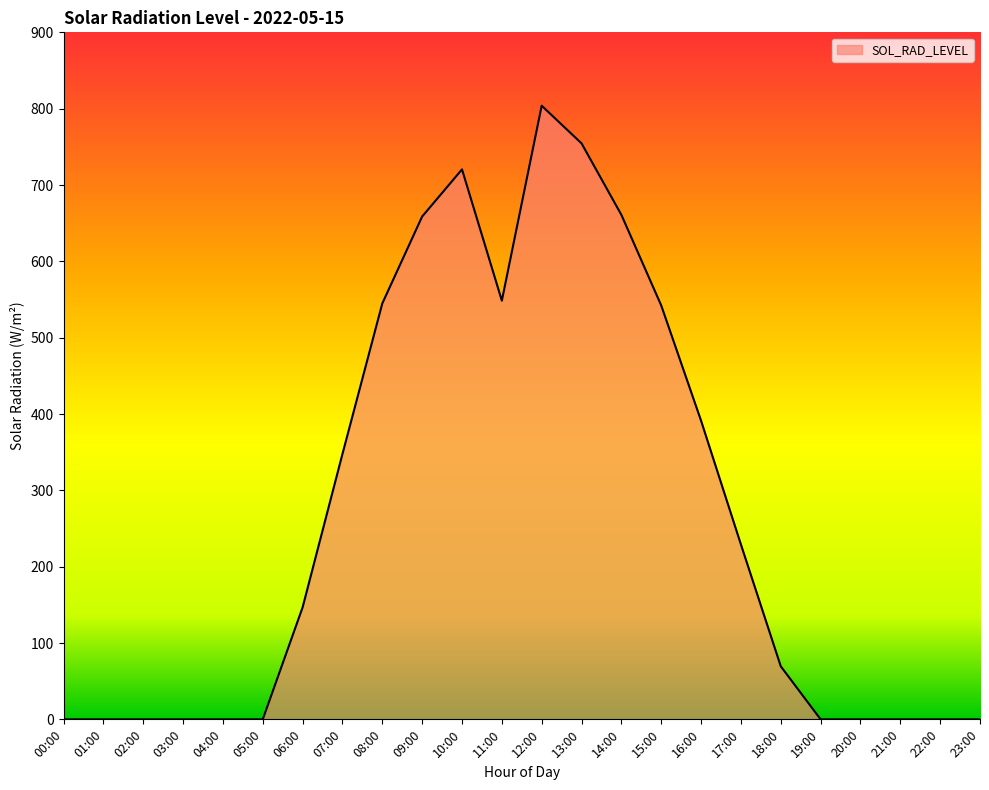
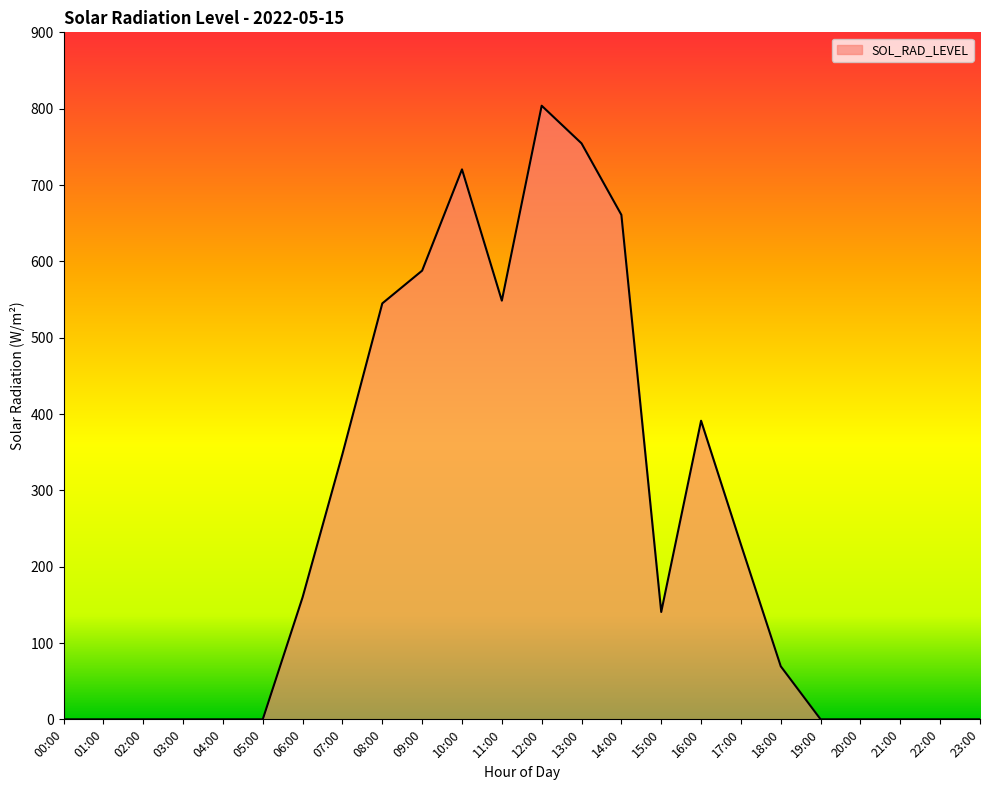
06:00: 150 -> 160
09:00: 660 -> 590
15:00: 540 -> 140
